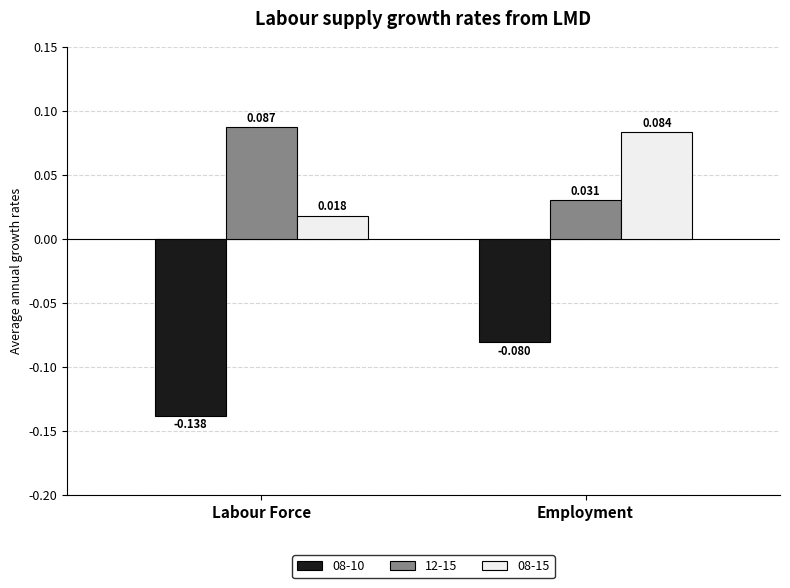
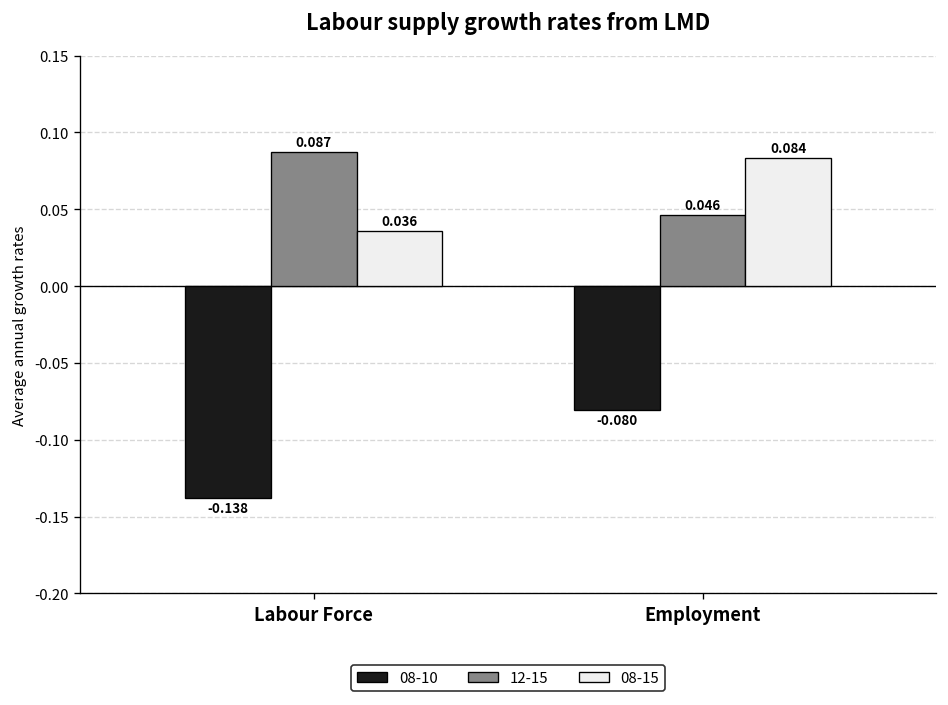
08-15, Labour Force: 0.018 -> 0.036
12-15, Employment: 0.031 -> 0.046
